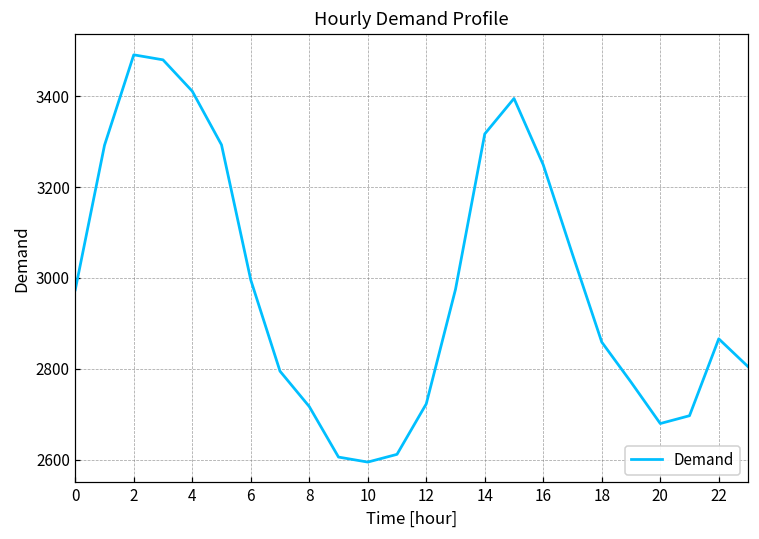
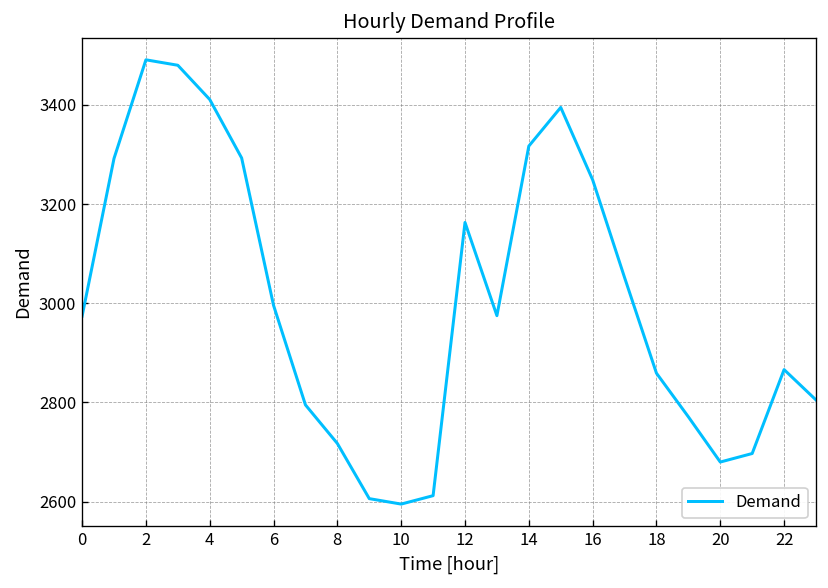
12: 2720 -> 3160
